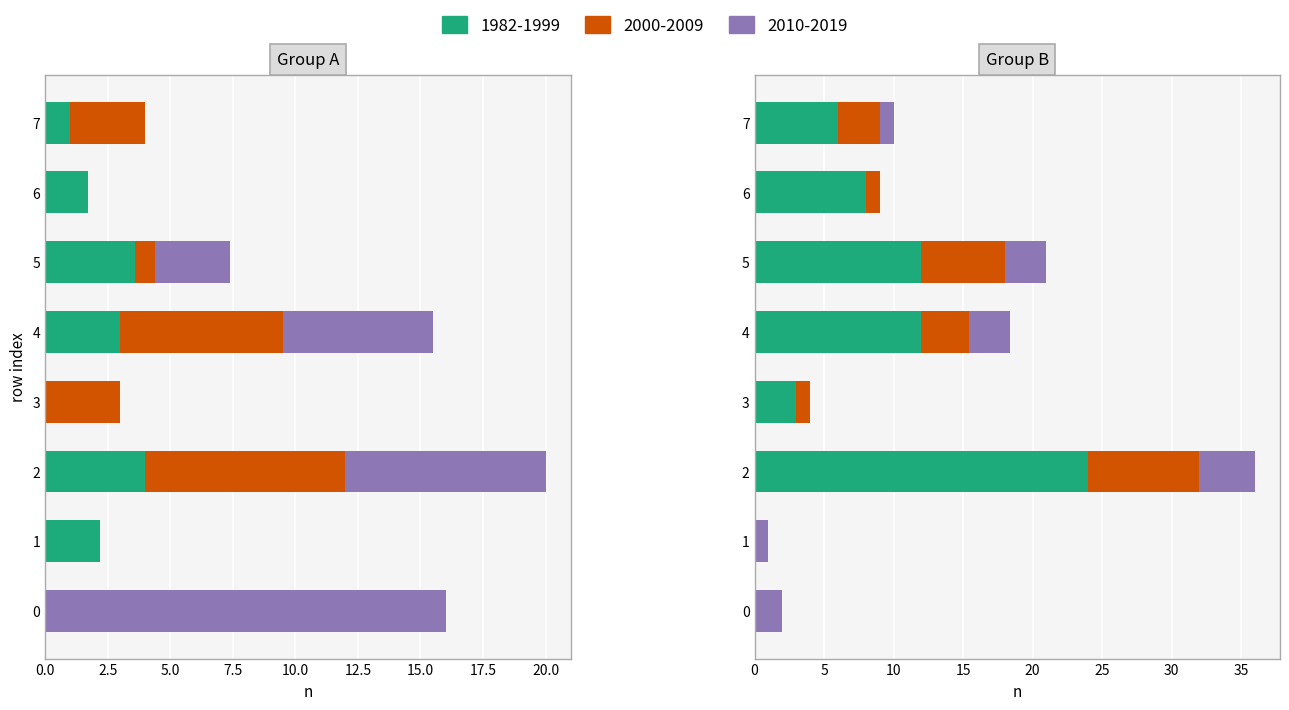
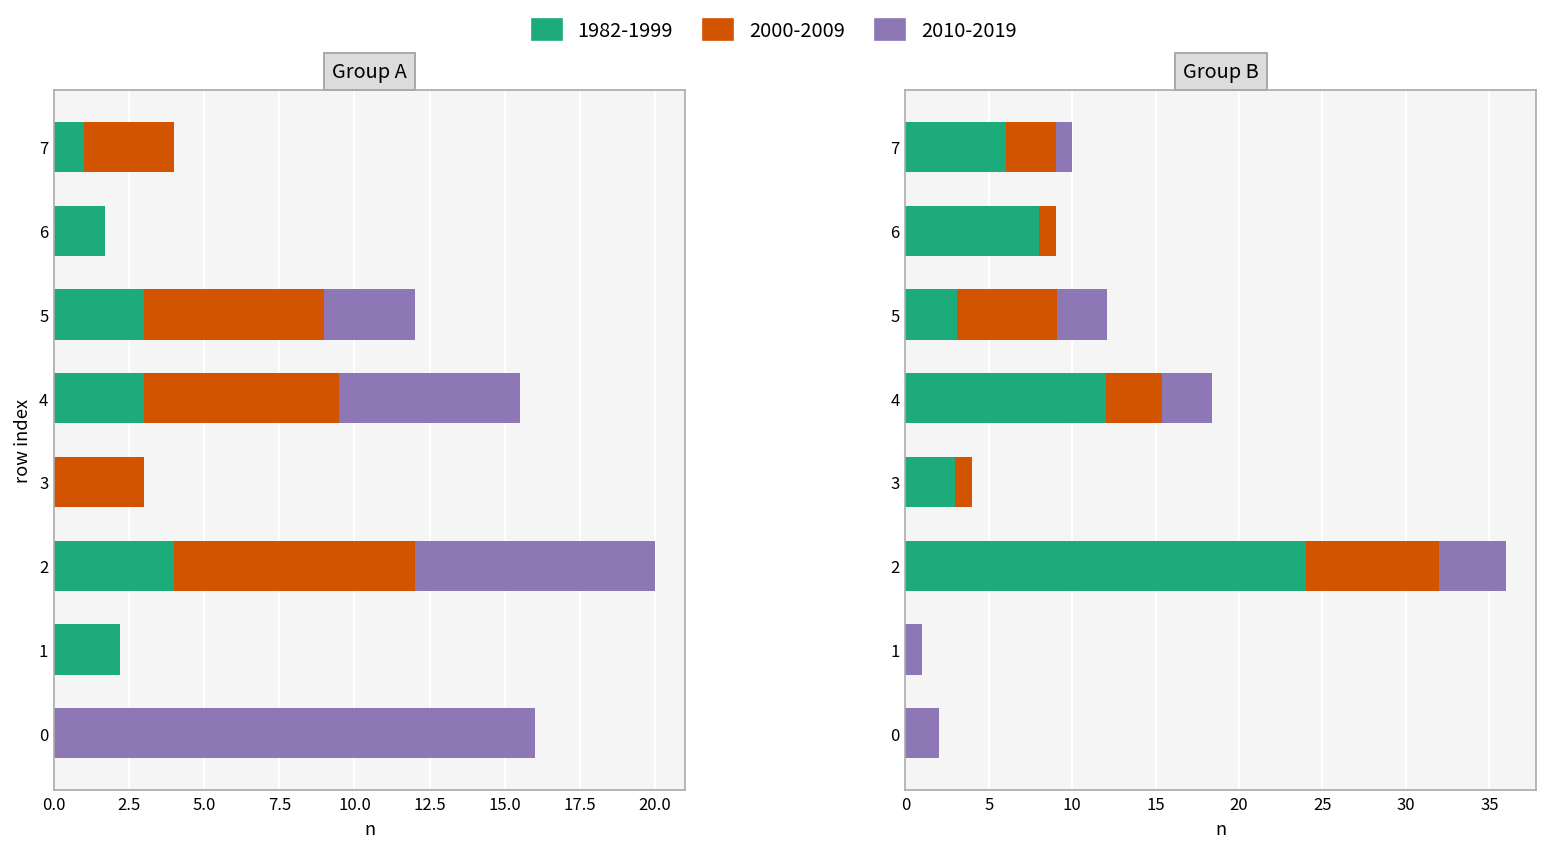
Group A, 1982-1999, 5: 3.6 -> 3.0
Group A, 2000-2009, 5: 0.8 -> 6.0
Group B, 1982-1999, 5: 12.0 -> 3.1
